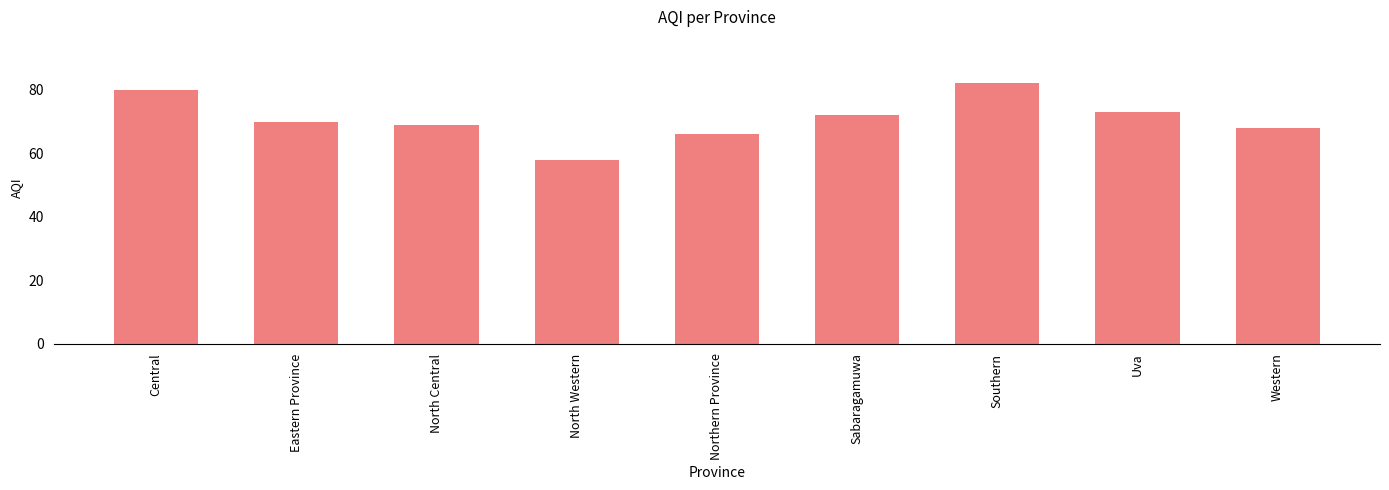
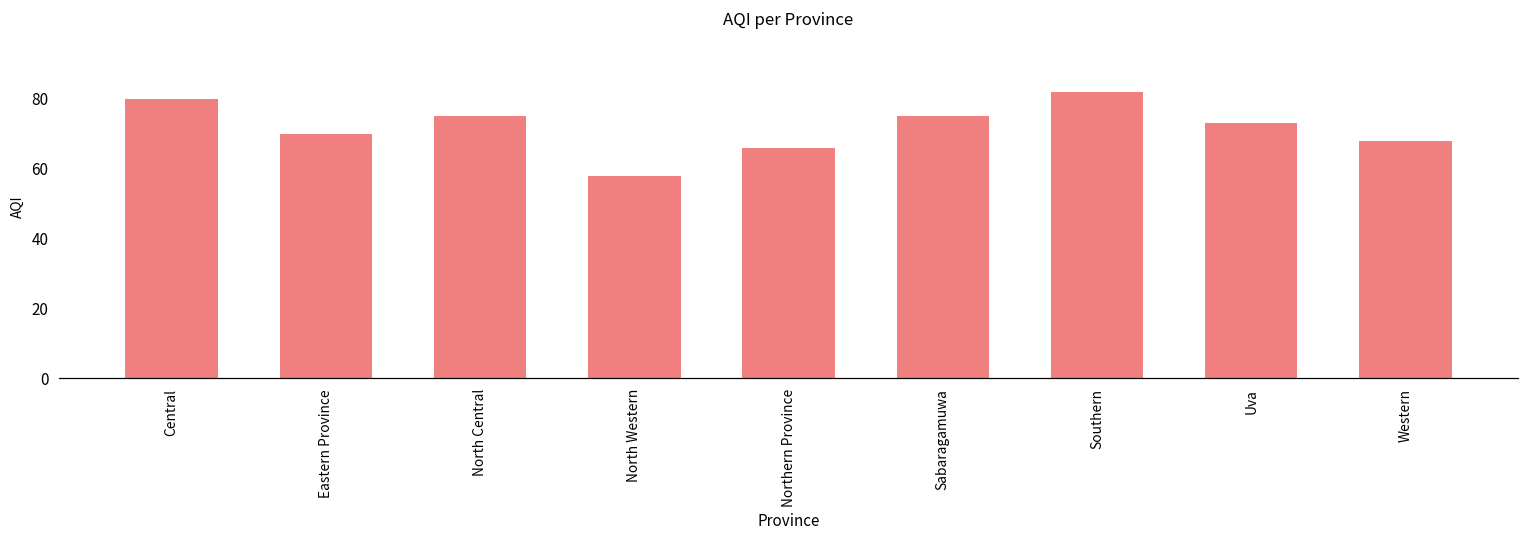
North Central: 69 -> 75
Sabaragamuwa: 72 -> 75
